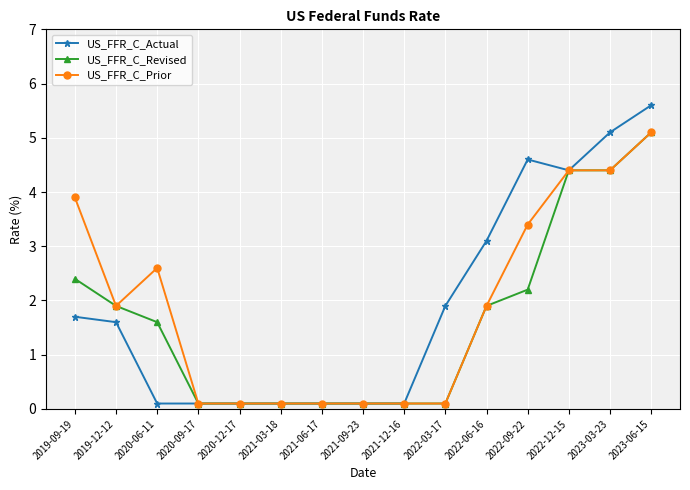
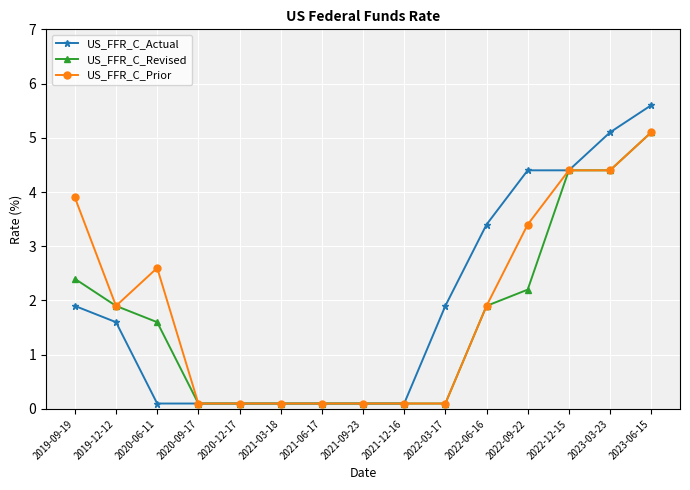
US_FFR_C_Actual, 2019-09-19: 1.7 -> 1.9
US_FFR_C_Actual, 2022-06-16: 3.1 -> 3.4
US_FFR_C_Actual, 2022-09-22: 4.6 -> 4.4
